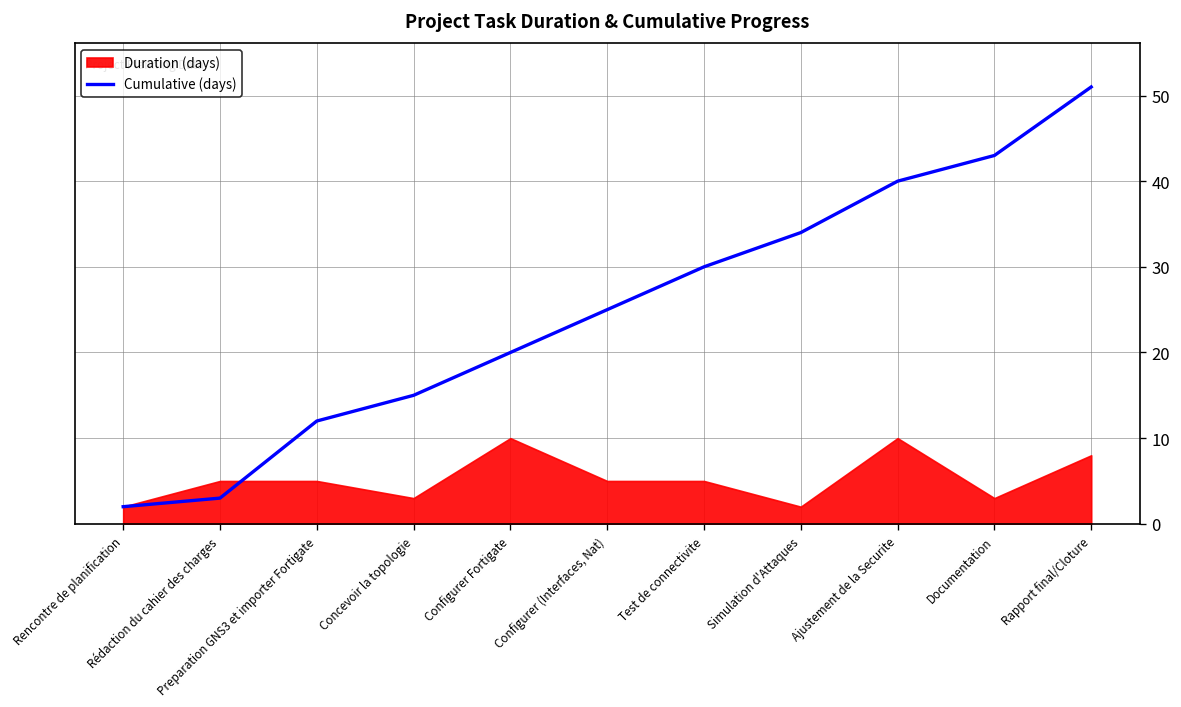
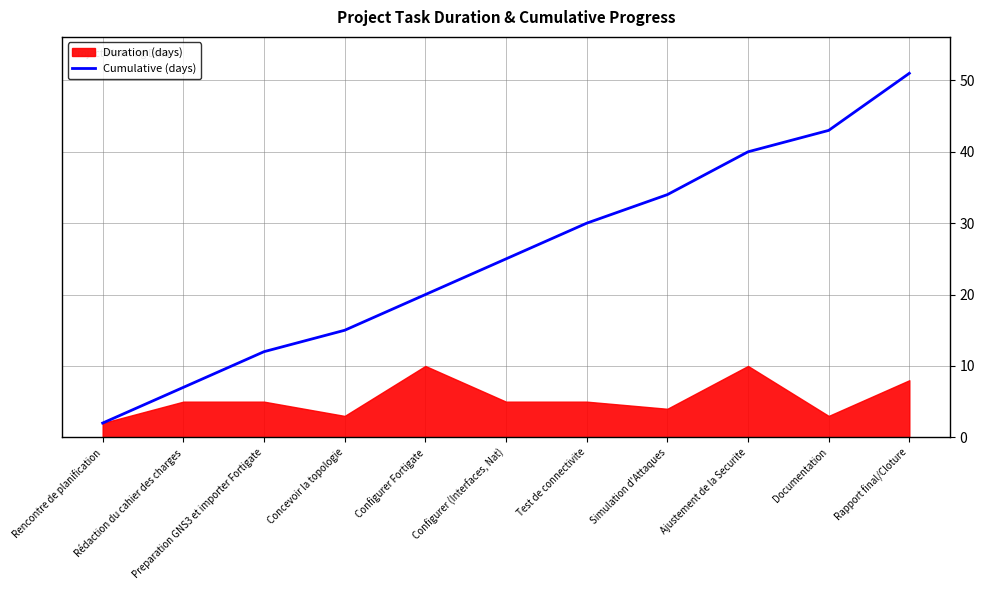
Cumulative (days), Rédaction du cahier des charges: 3 -> 7
Duration (days), Simulation d'Attaques: 2 -> 4
